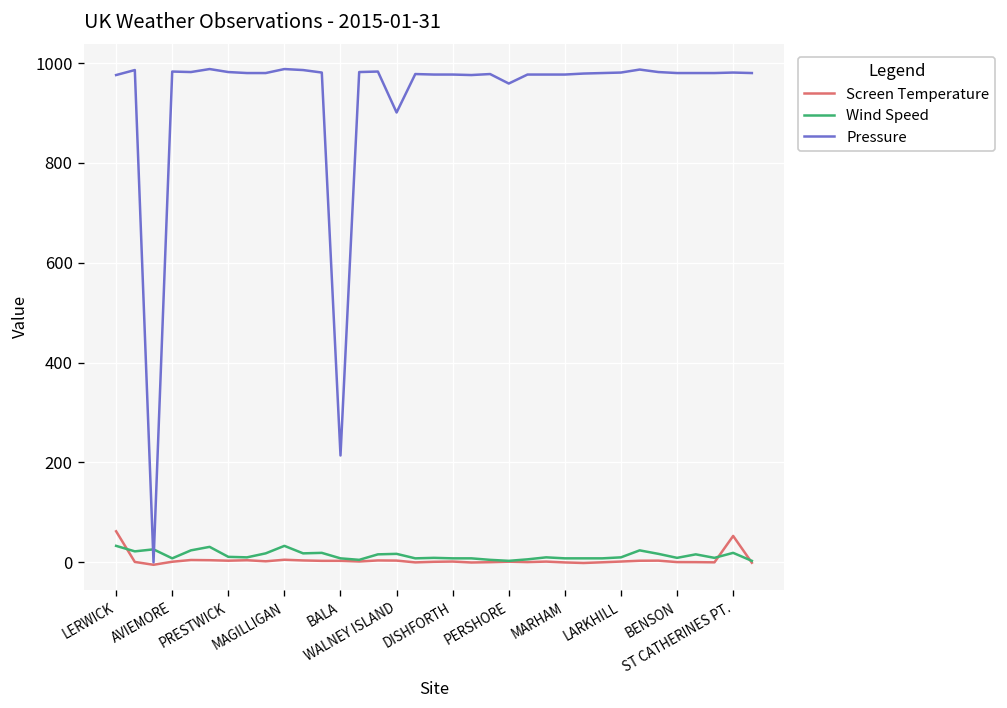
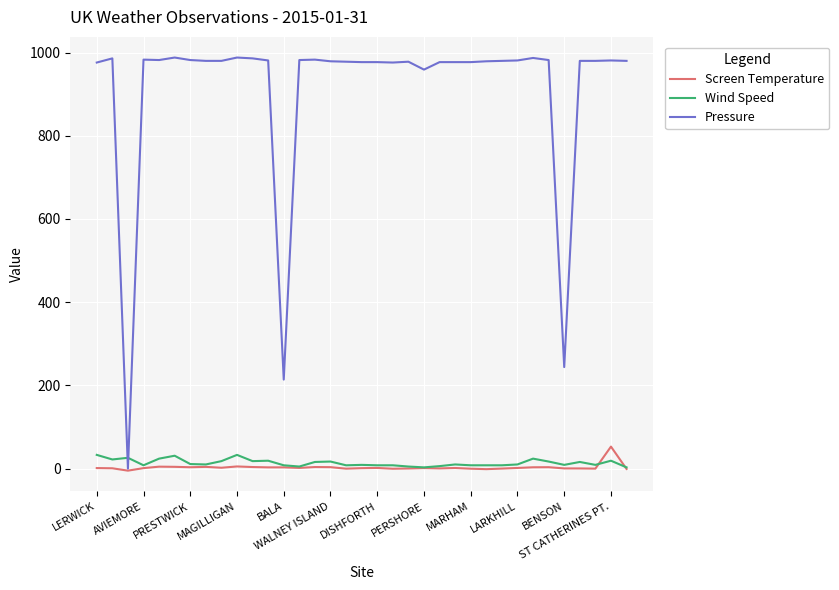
Screen Temperature, LERWICK: 60 -> 0
Pressure, WALNEY ISLAND: 900 -> 980
Pressure, BENSON: 980 -> 240
